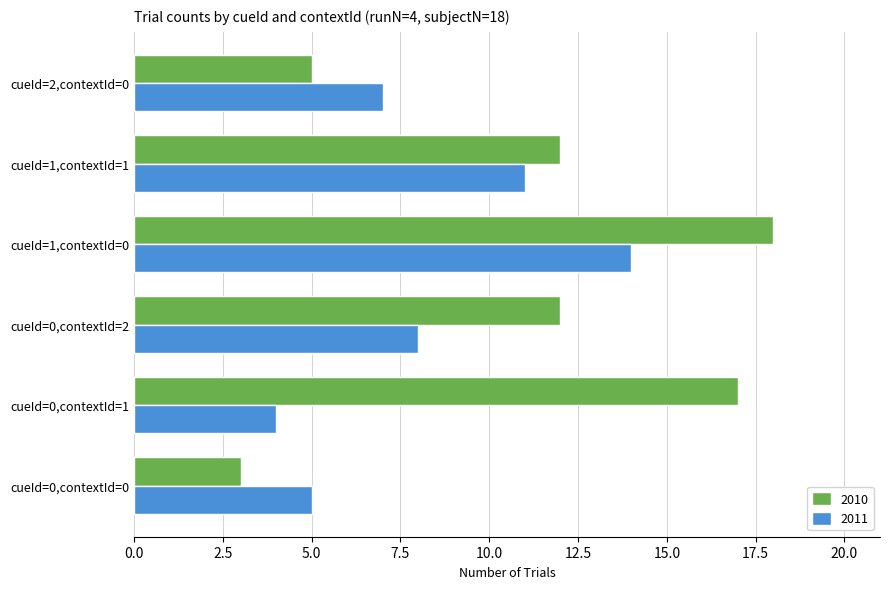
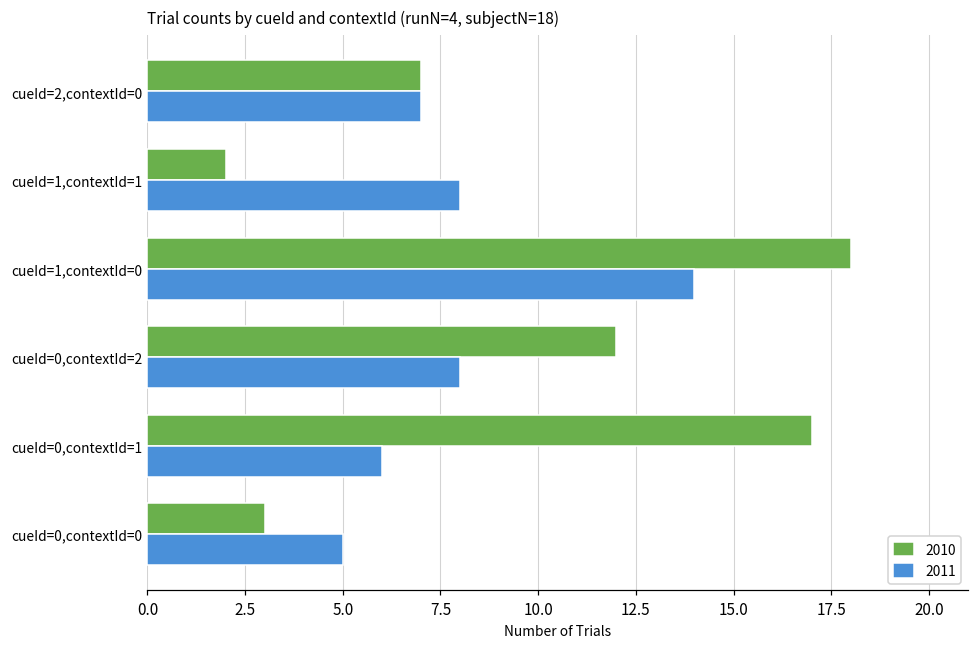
2010, cueId=2,contextId=0: 5 -> 7
2010, cueId=1,contextId=1: 12 -> 2
2011, cueId=1,contextId=1: 11 -> 8
2011, cueId=0,contextId=1: 4 -> 6
